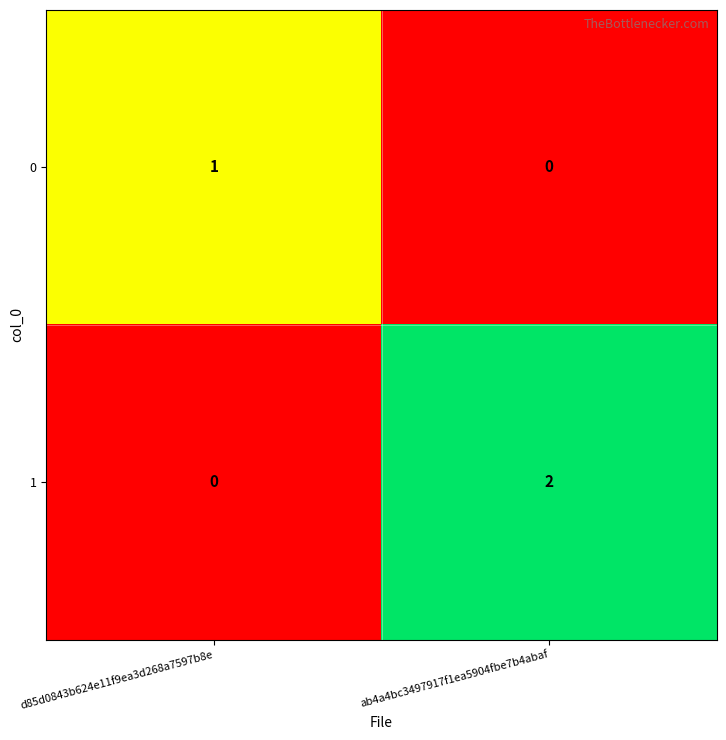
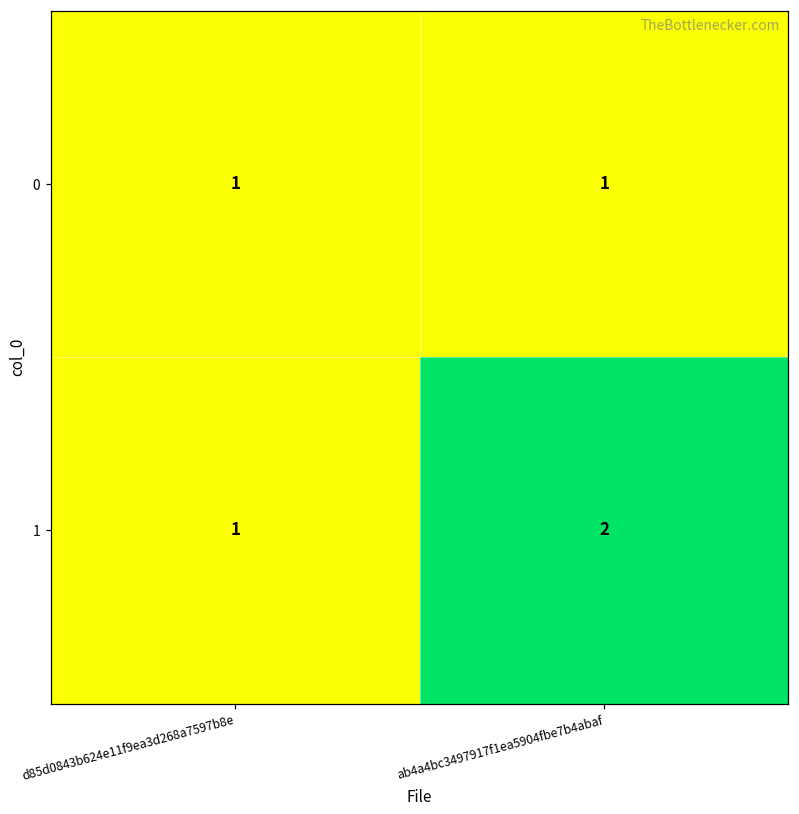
0, ab4a4bc3497917f1ea5904fbe7b4abaf: 0 -> 1
1, d85d0843b624e11f9ea3d268a7597b8e: 0 -> 1
